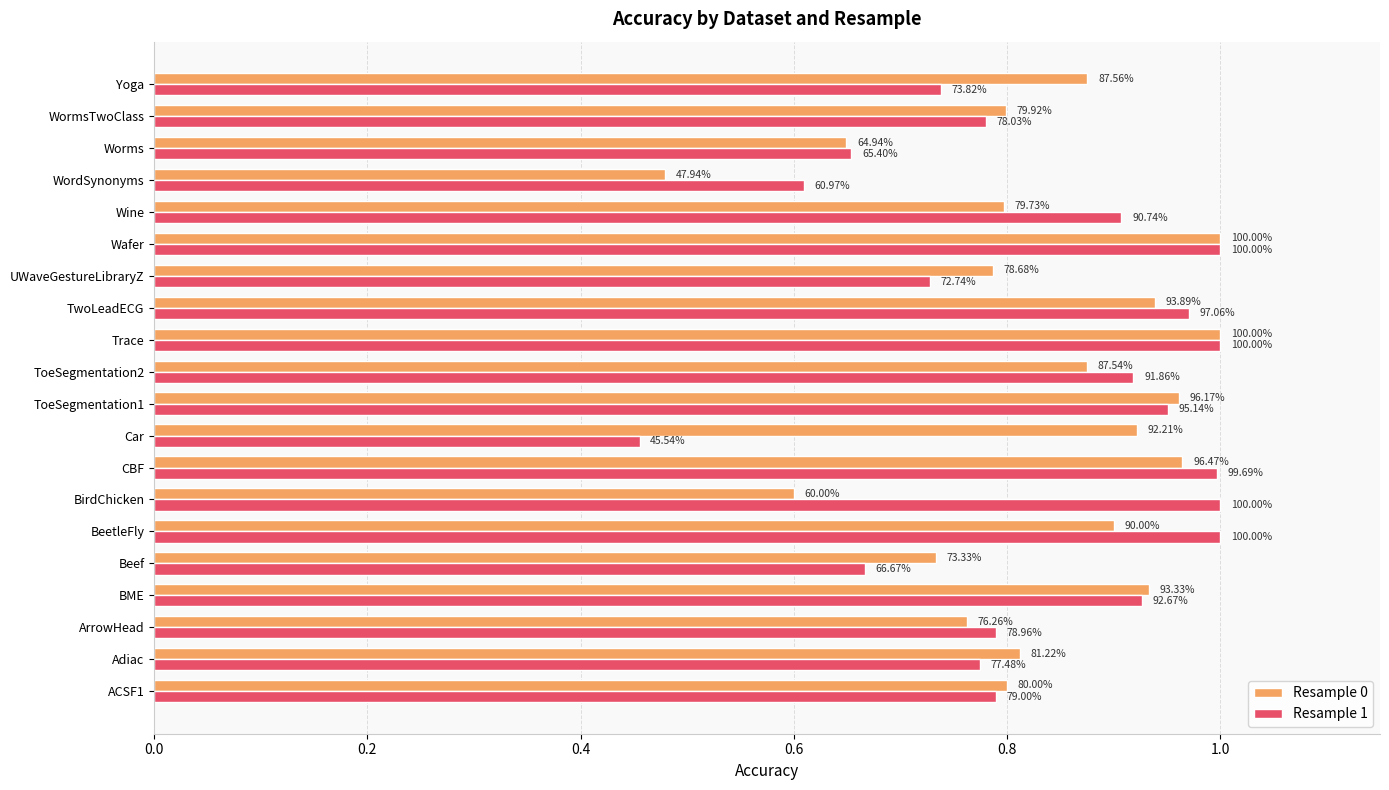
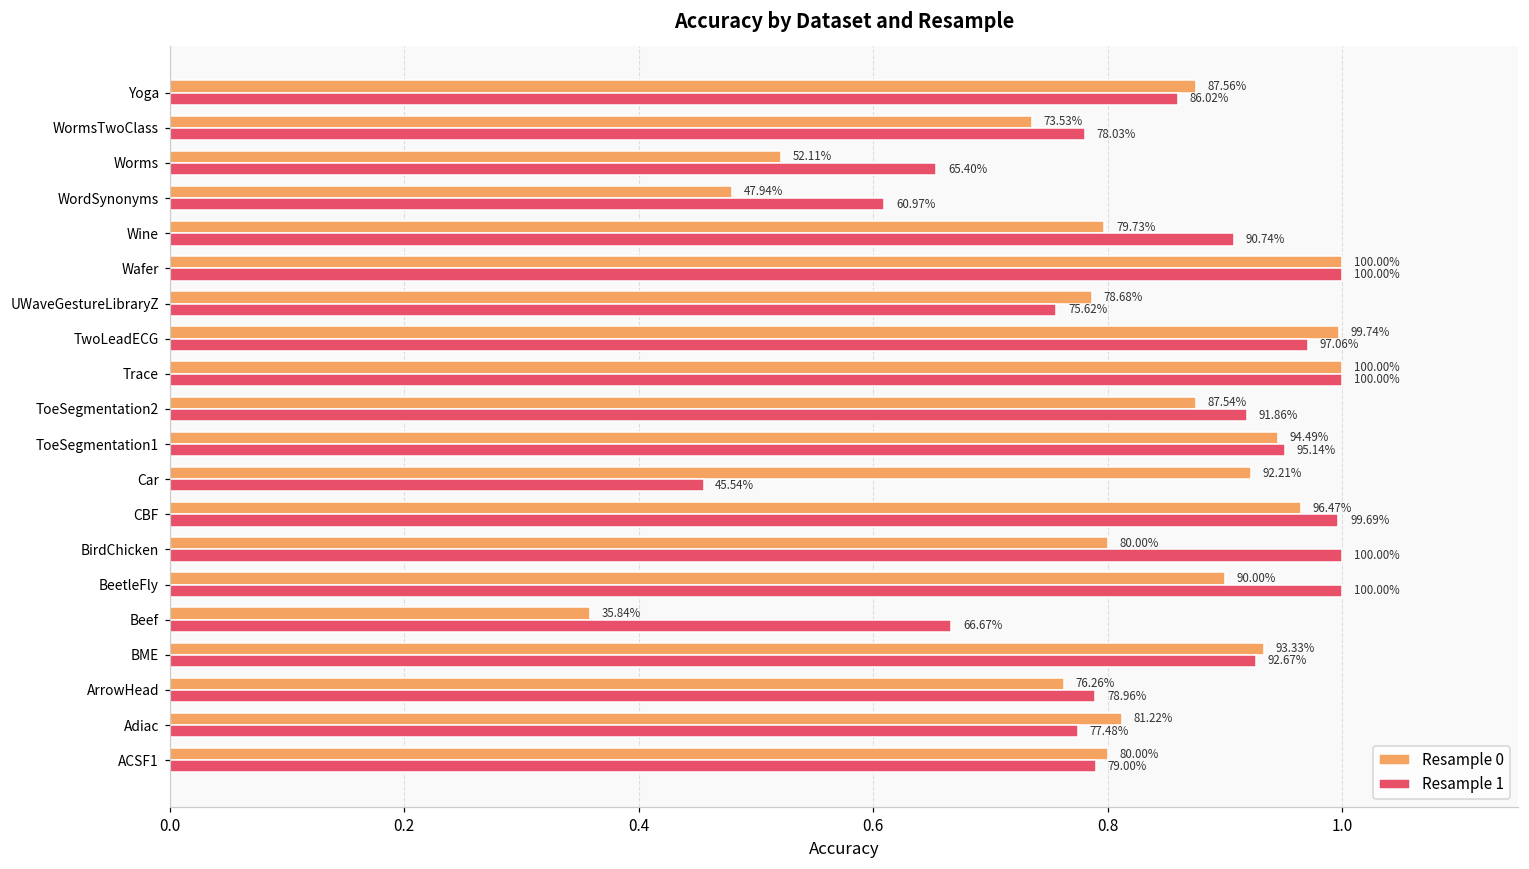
Resample 1, Yoga: 73.82% -> 86.02%
Resample 0, WormsTwoClass: 79.92% -> 73.53%
Resample 0, Worms: 64.94% -> 52.11%
Resample 1, UWaveGestureLibraryZ: 72.74% -> 75.62%
Resample 0, TwoLeadECG: 93.89% -> 99.74%
Resample 0, ToeSegmentation1: 96.17% -> 94.49%
Resample 0, BirdChicken: 60.00% -> 80.00%
Resample 0, Beef: 73.33% -> 35.84%
